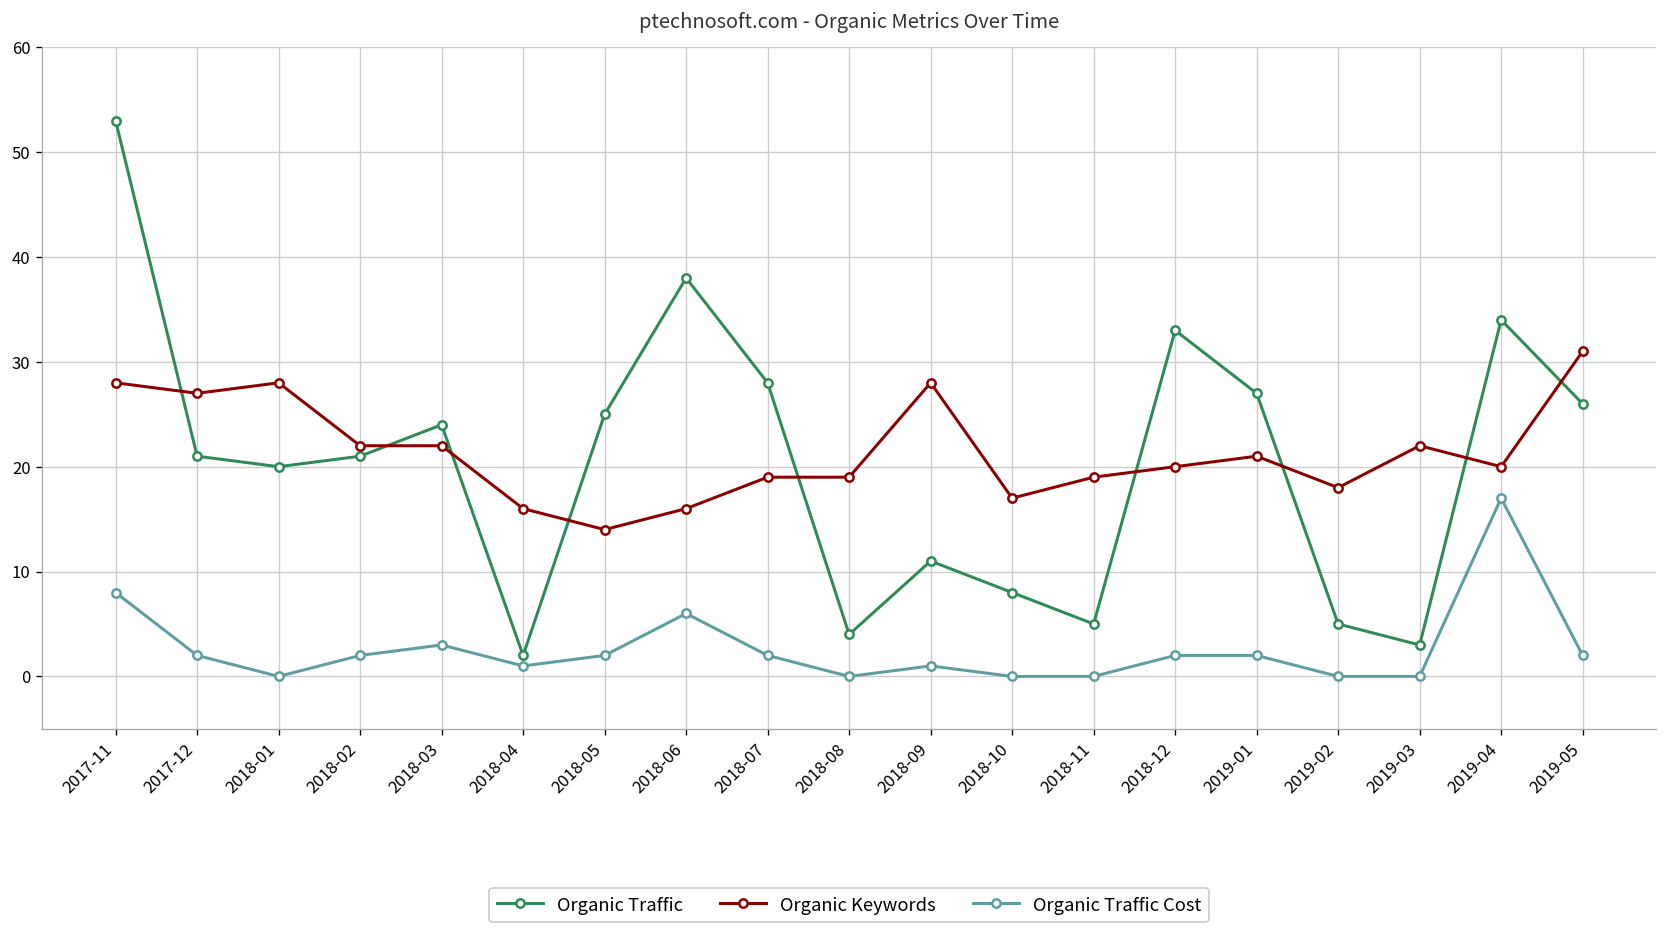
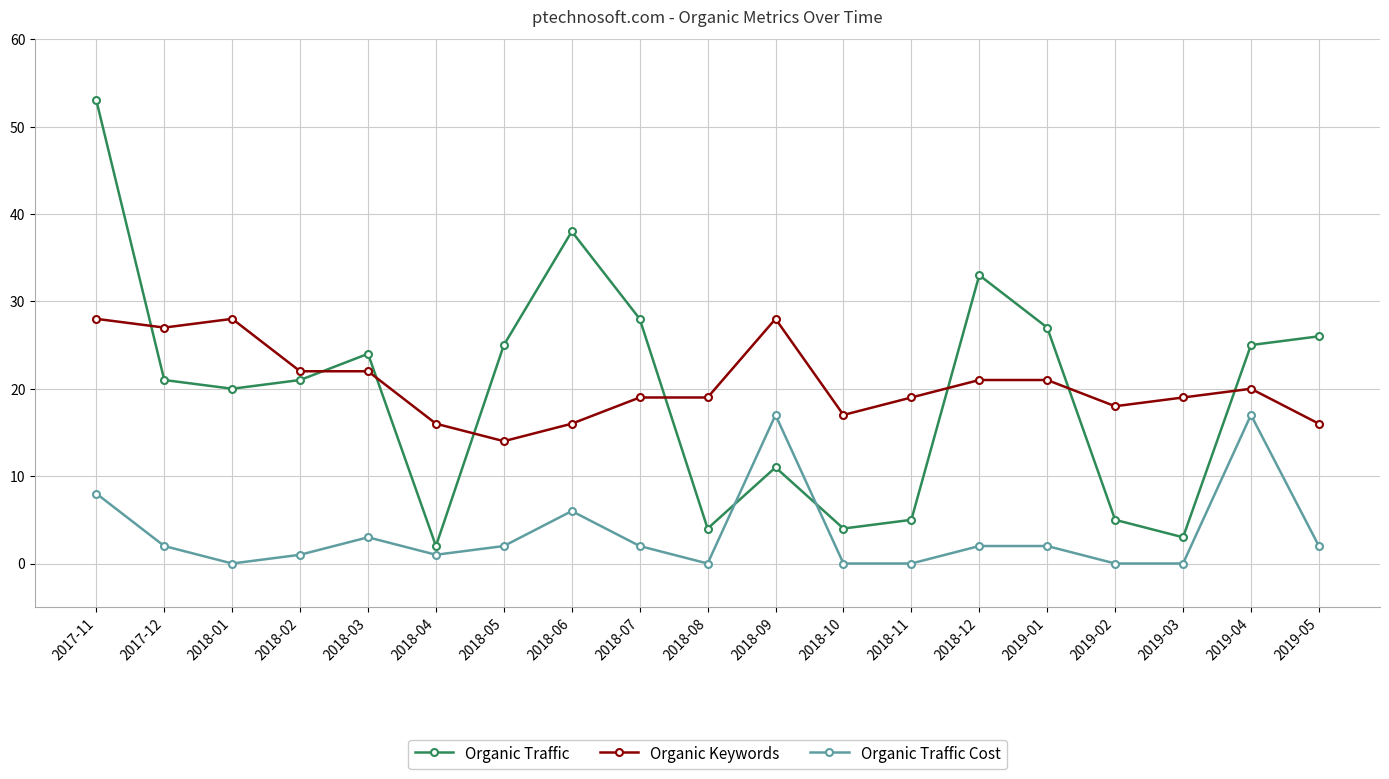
Organic Traffic Cost, 2018-02: 2 -> 1
Organic Traffic Cost, 2018-09: 1 -> 17
Organic Traffic, 2018-10: 8 -> 4
Organic Keywords, 2018-12: 20 -> 21
Organic Keywords, 2019-03: 22 -> 19
Organic Traffic, 2019-04: 34 -> 25
Organic Keywords, 2019-05: 31 -> 16
